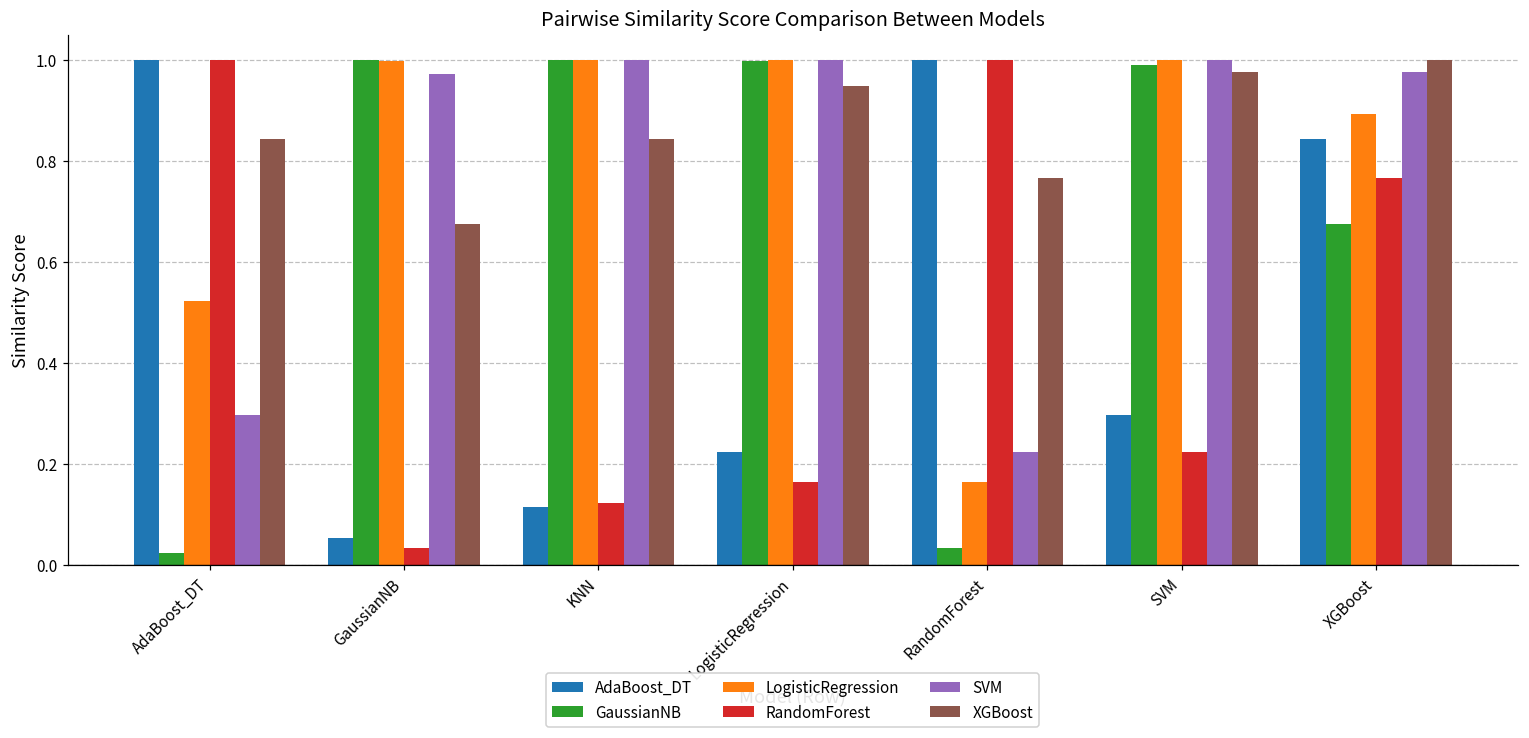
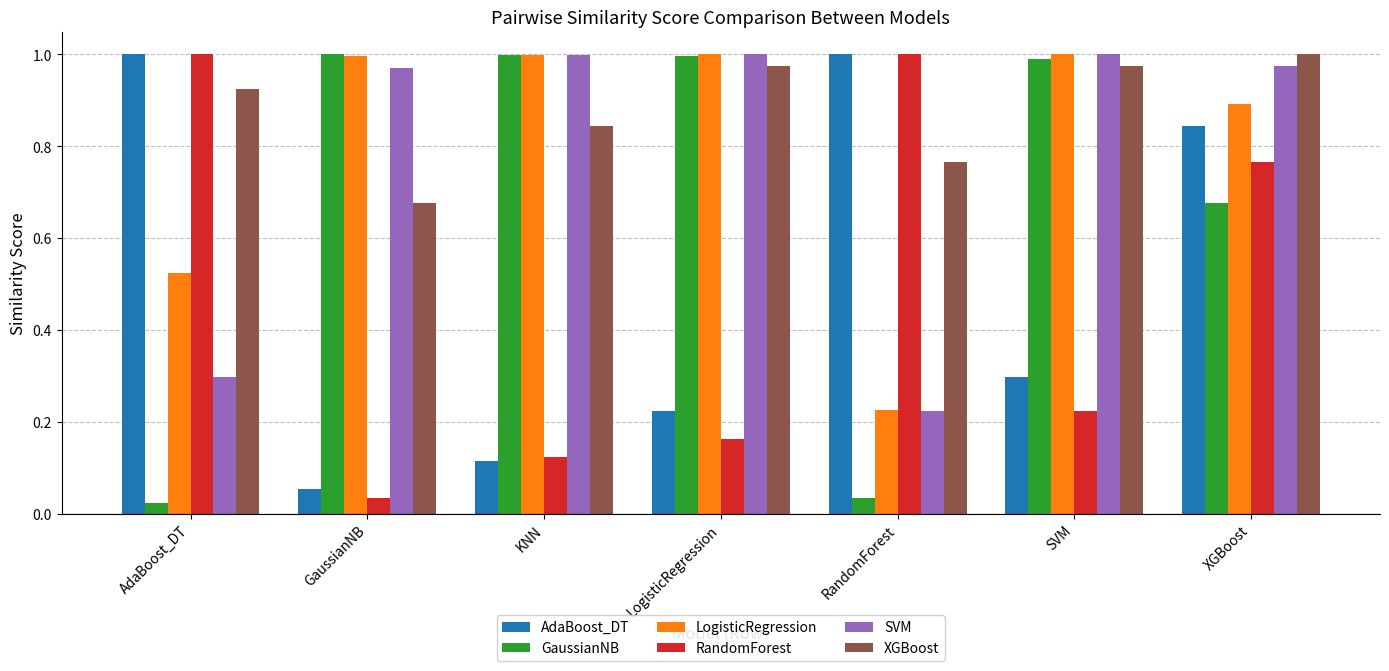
XGBoost, AdaBoost_DT: 0.84 -> 0.93
XGBoost, LogisticRegression: 0.95 -> 0.97
LogisticRegression, RandomForest: 0.16 -> 0.22
